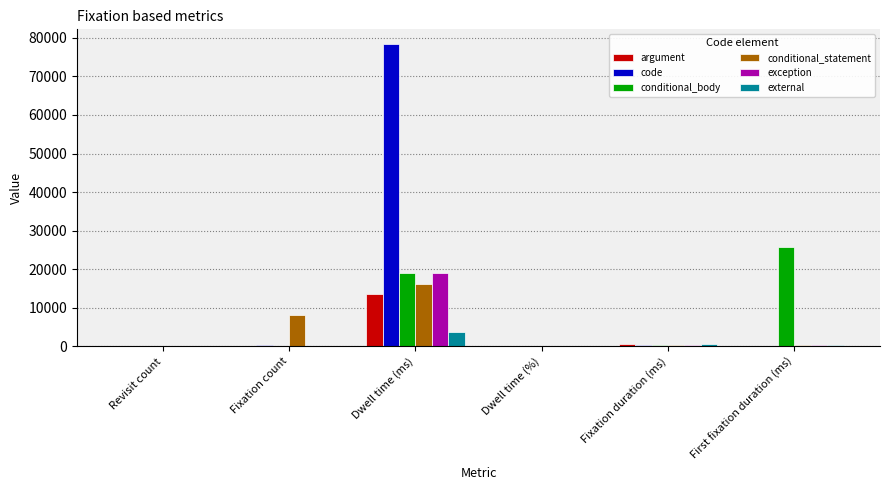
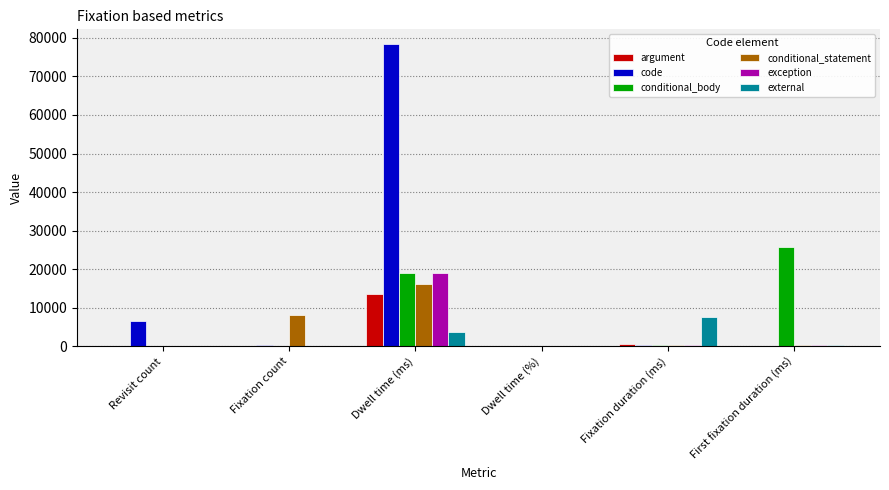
code, Revisit count: 0 -> 7000
external, Fixation duration (ms): 1000 -> 8000
